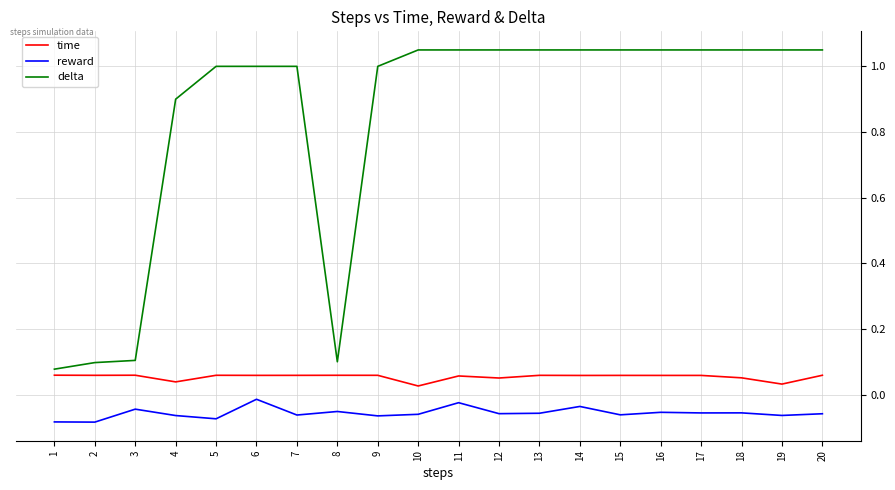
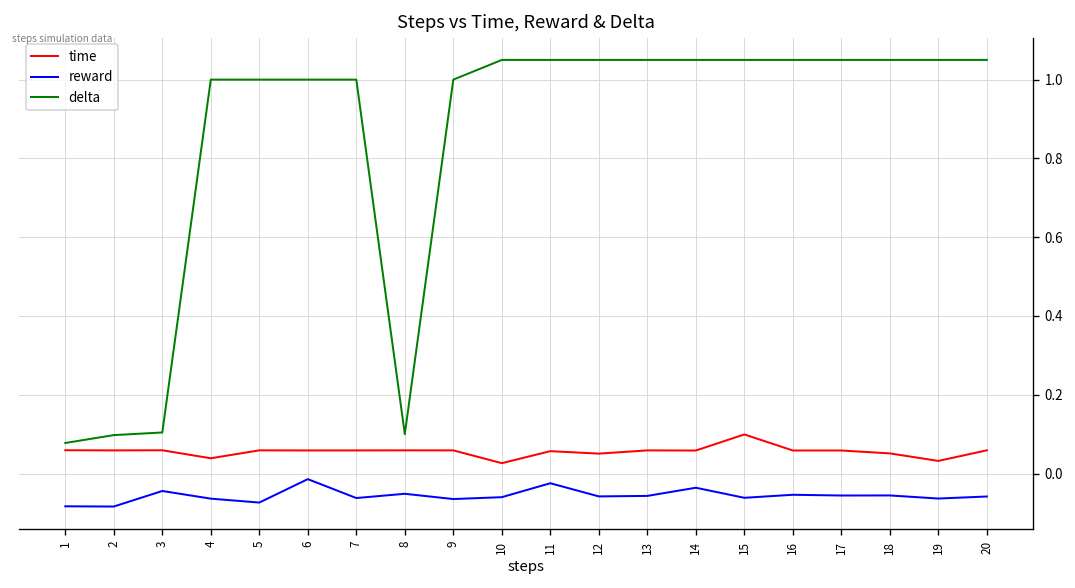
delta, 4: 0.9 -> 1.0
time, 15: 0.06 -> 0.10
